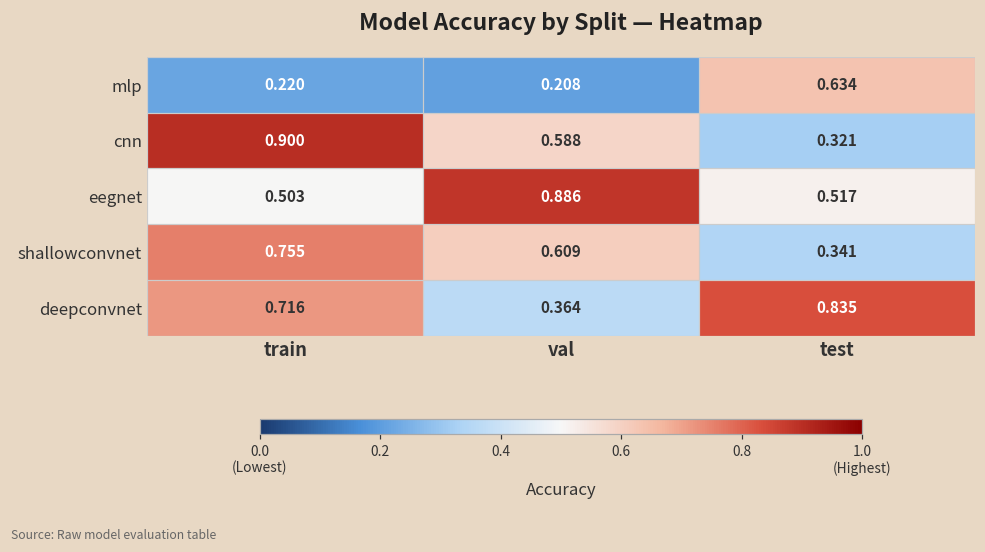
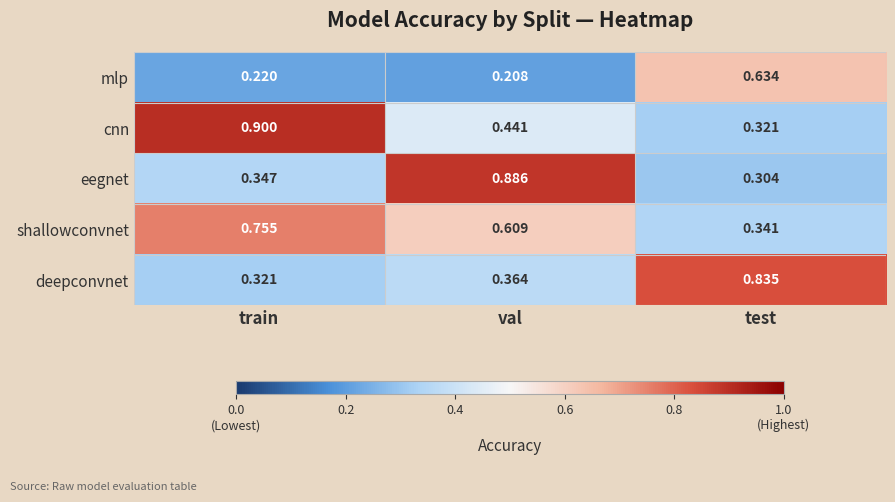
cnn, val: 0.588 -> 0.441
eegnet, train: 0.503 -> 0.347
eegnet, test: 0.517 -> 0.304
deepconvnet, train: 0.716 -> 0.321
